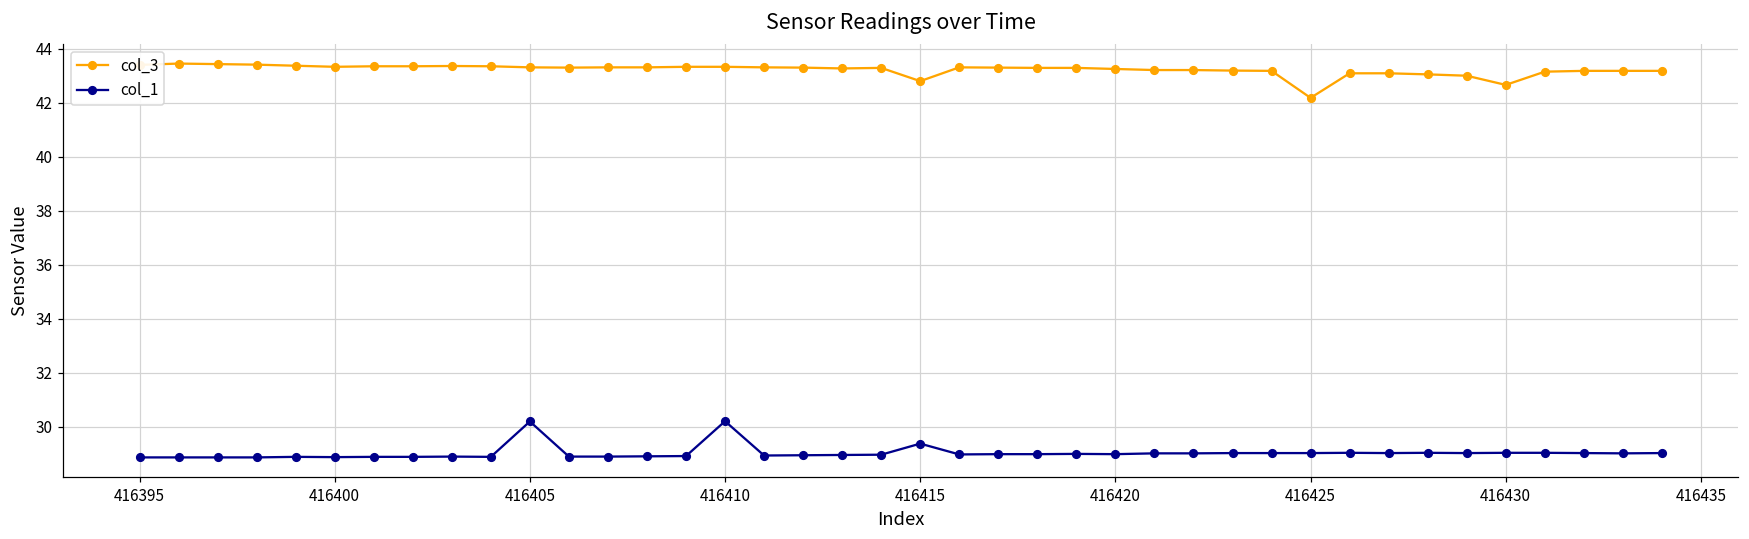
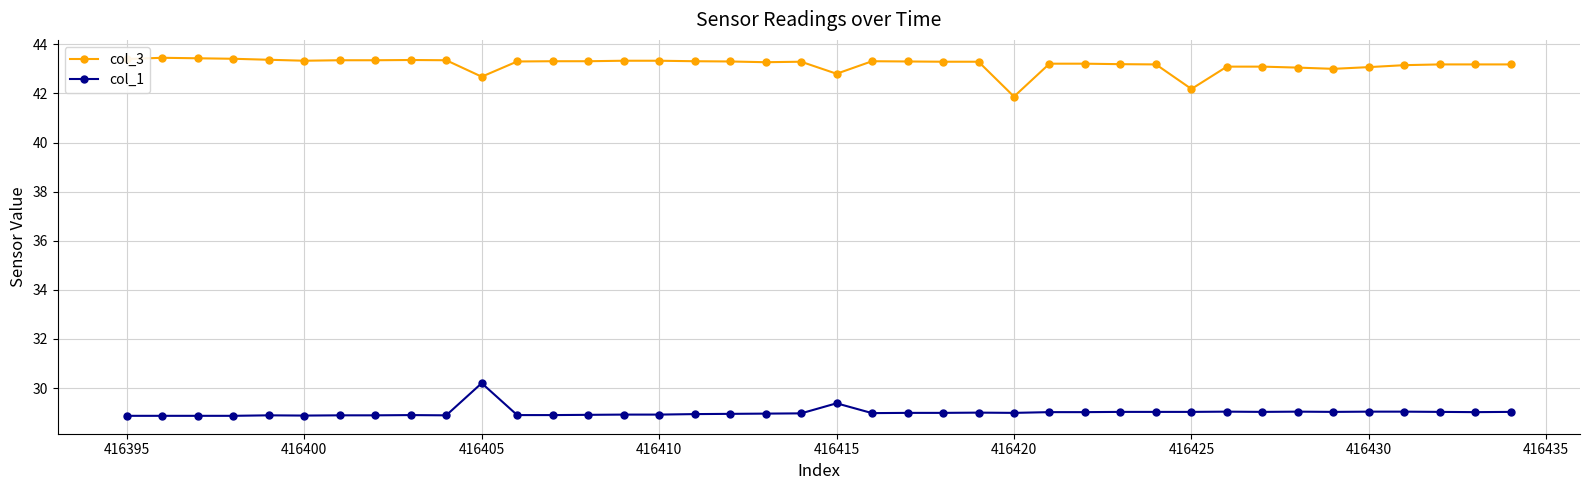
col_3, 416405: 43.3 -> 42.7
col_1, 416410: 30.2 -> 28.9
col_3, 416420: 43.3 -> 41.9
col_3, 416430: 42.7 -> 43.1
